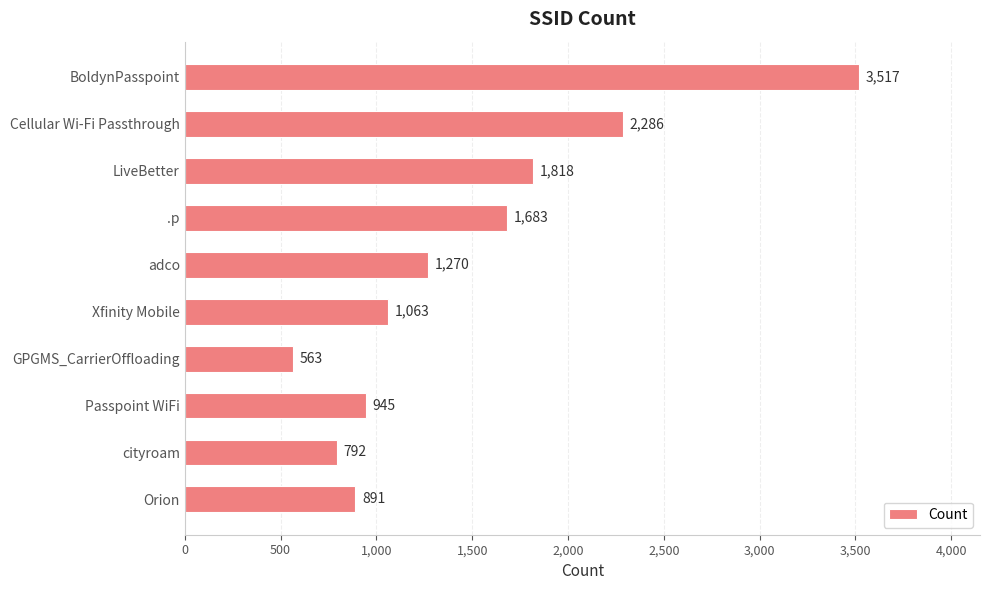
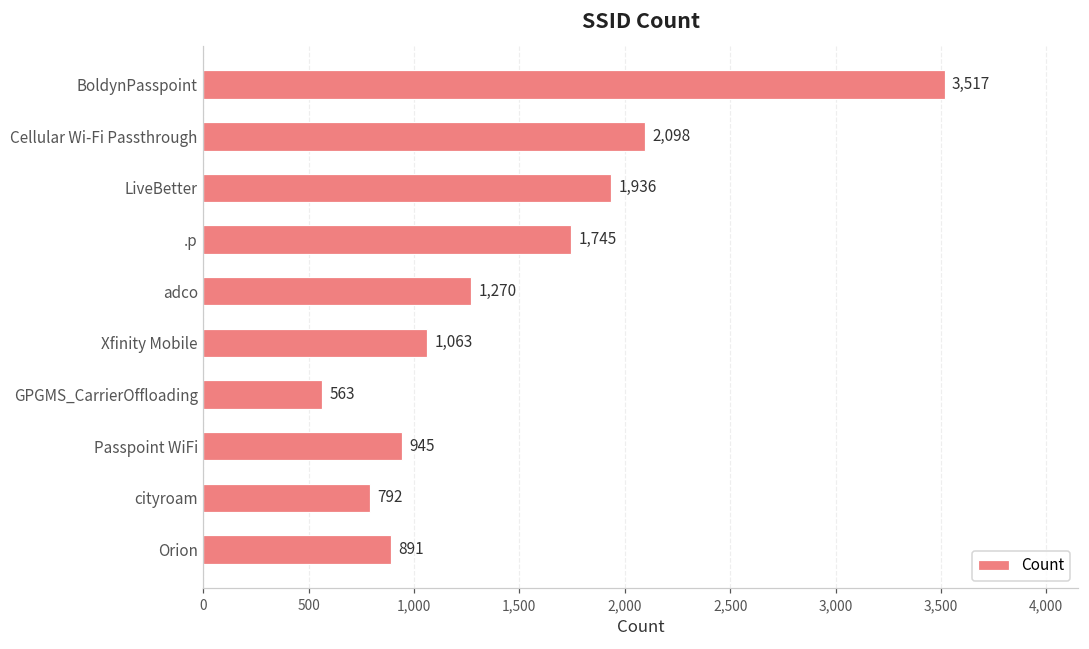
Cellular Wi-Fi Passthrough: 2,286 -> 2,098
LiveBetter: 1,818 -> 1,936
.p: 1,683 -> 1,745
